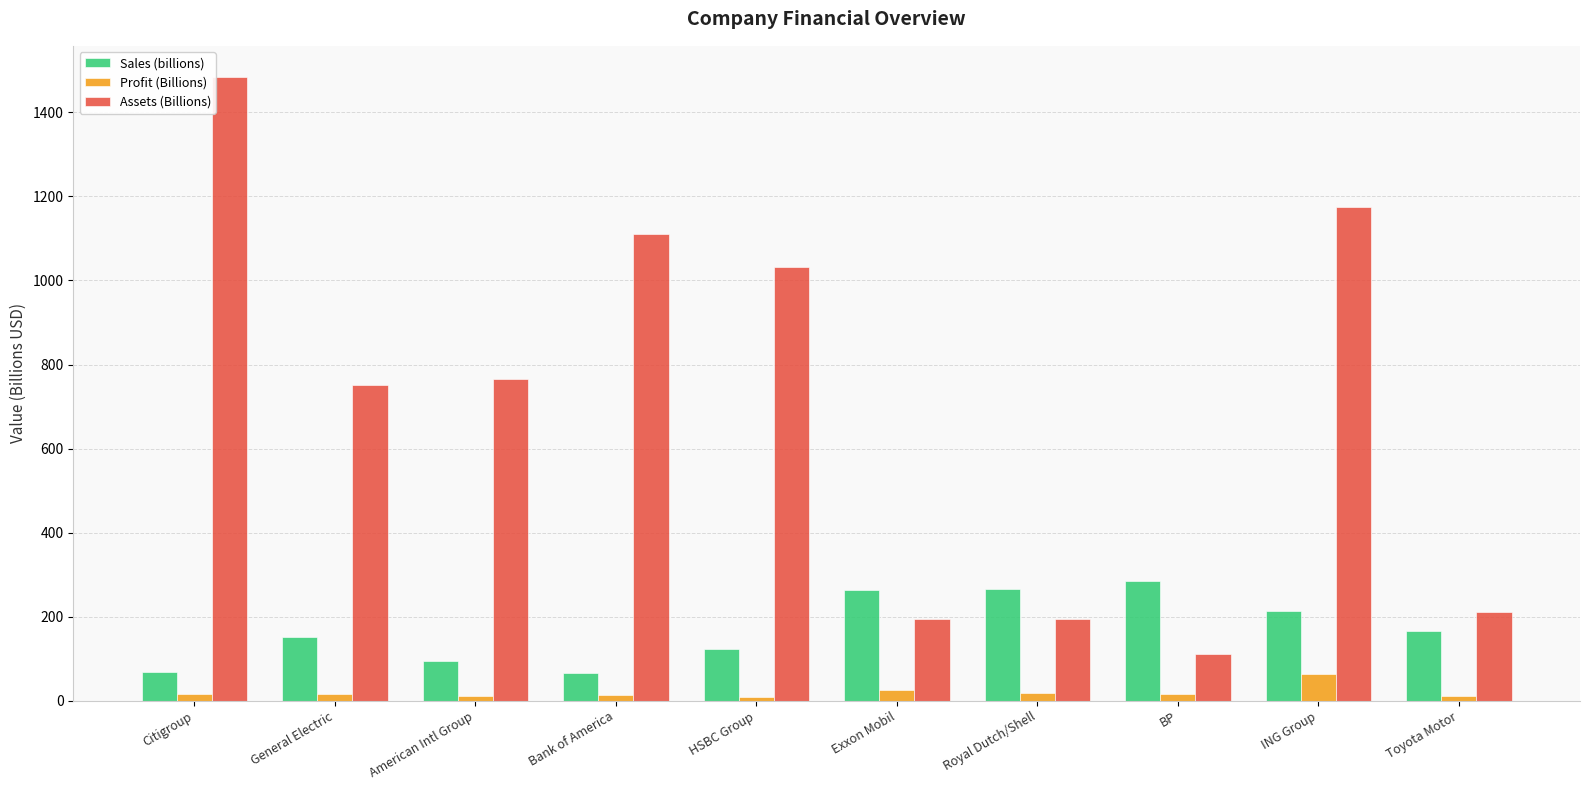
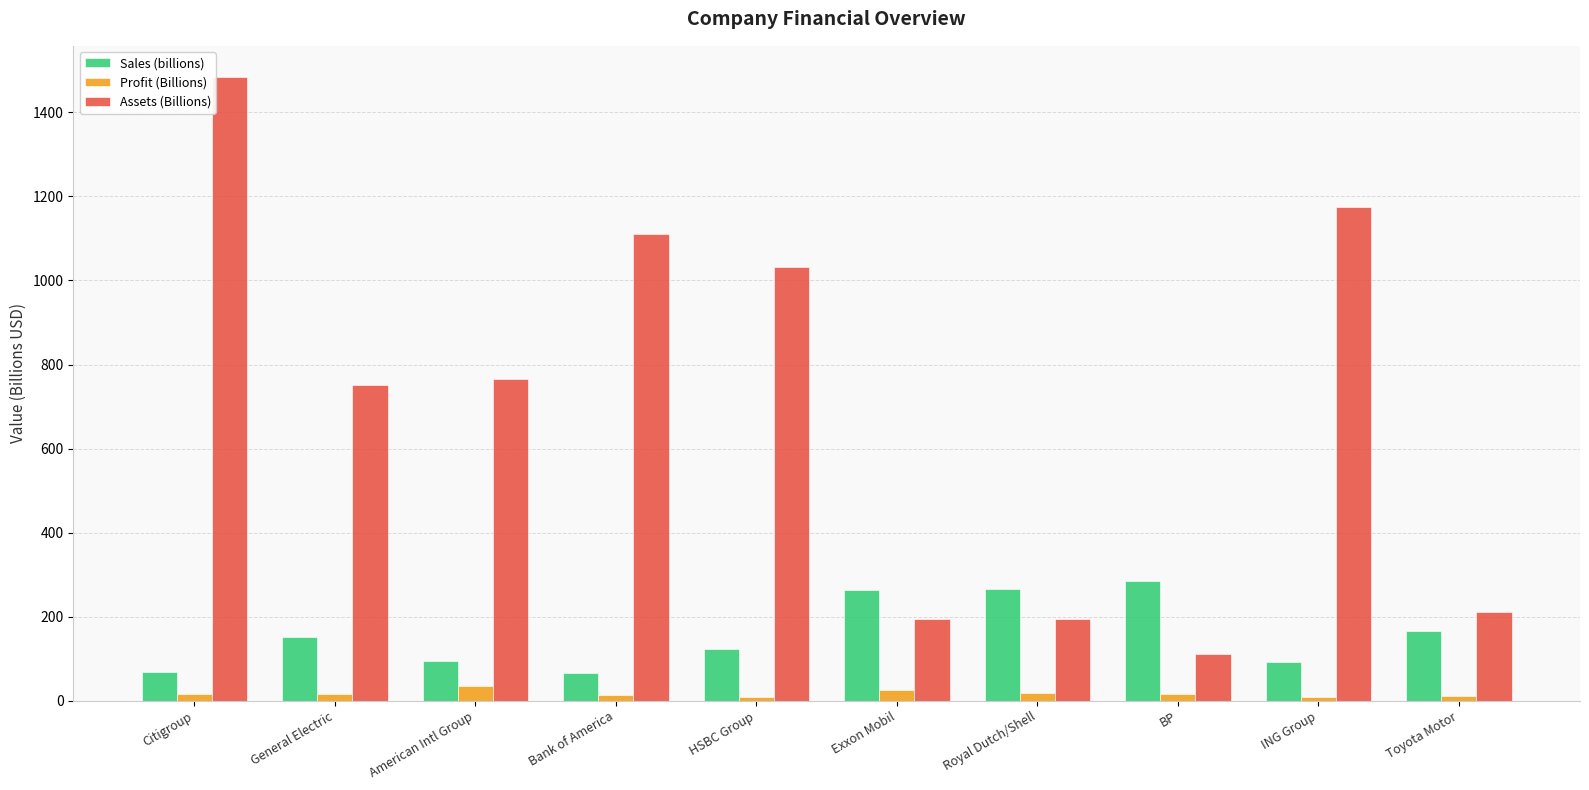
Profit (Billions), American Intl Group: 10 -> 40
Sales (billions), ING Group: 210 -> 90
Profit (Billions), ING Group: 60 -> 10
